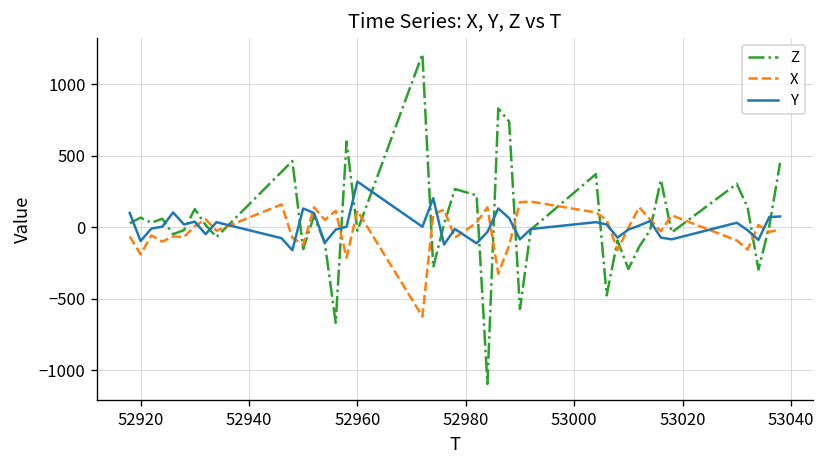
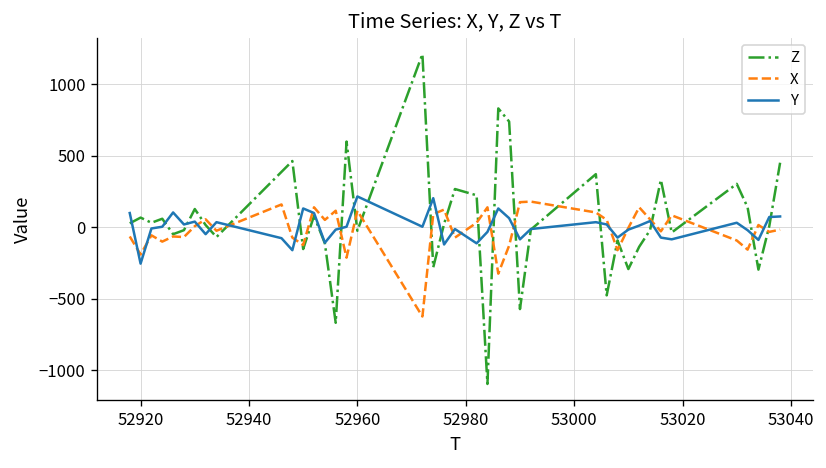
Y, 52920: -100 -> -250
Y, 52960: 320 -> 220
